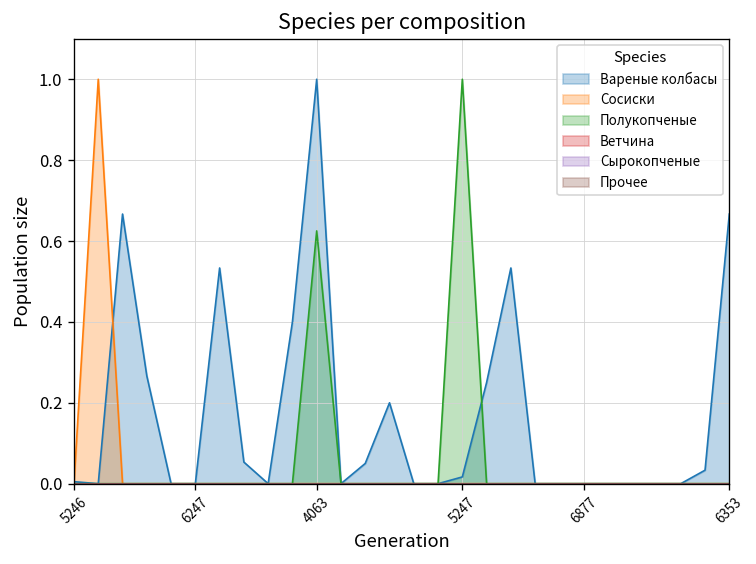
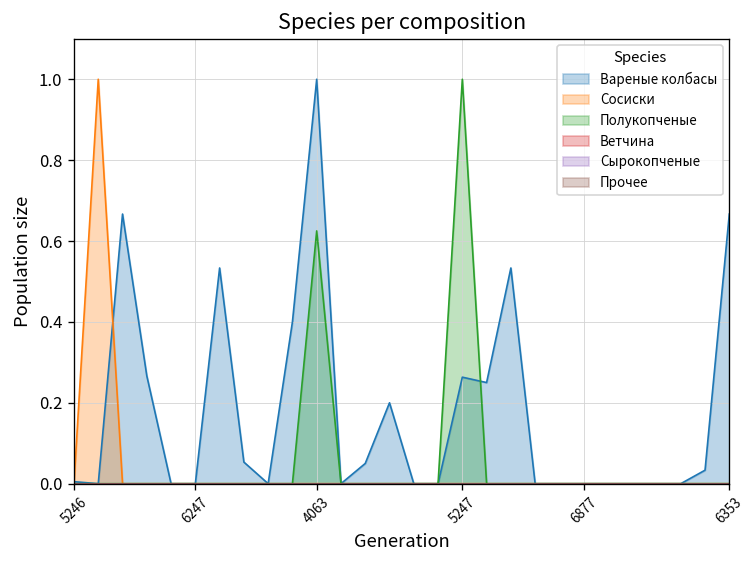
Вареные колбасы, 5247: 0.02 -> 0.26
